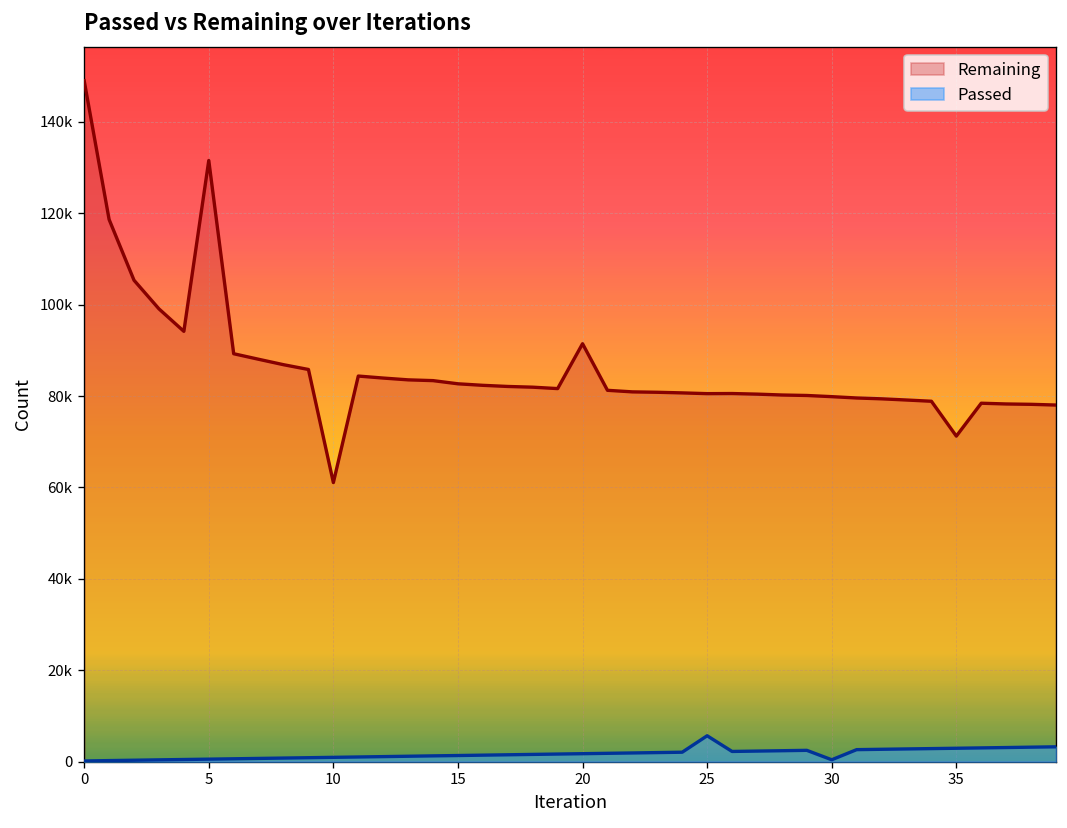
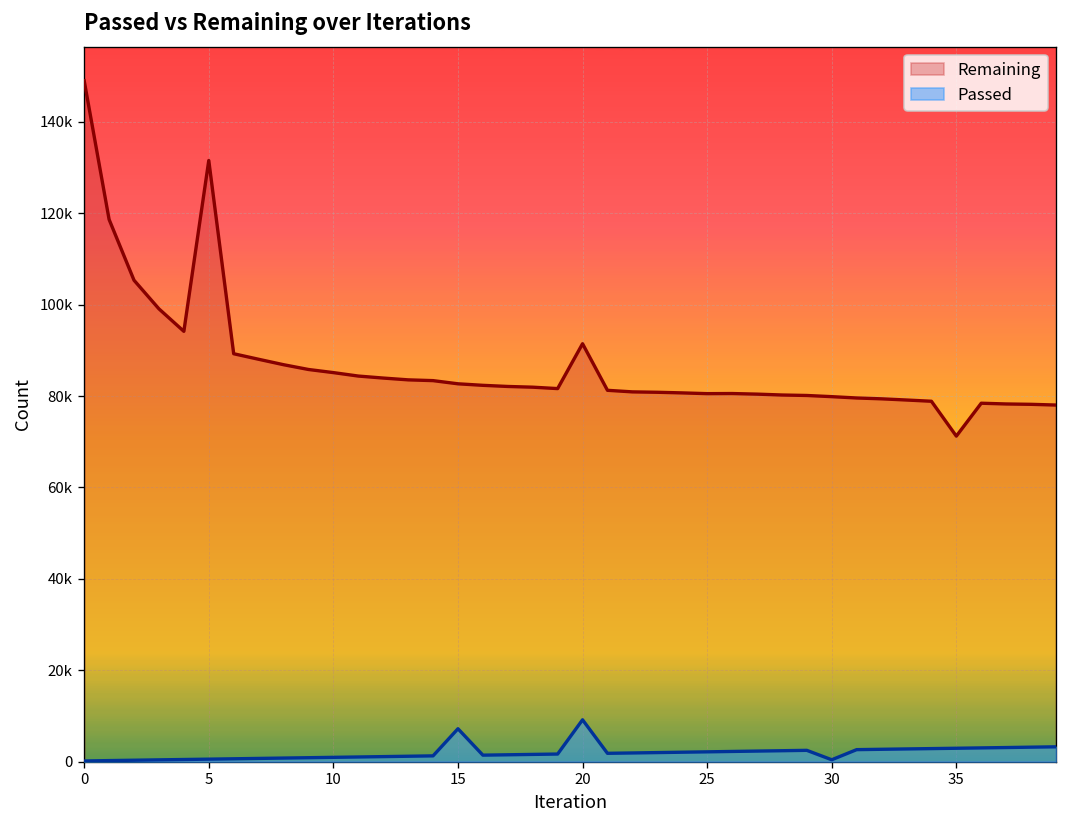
Remaining, 10: 61000 -> 85000
Passed, 15: 1000 -> 7000
Passed, 20: 2000 -> 9000
Passed, 25: 6000 -> 2000
